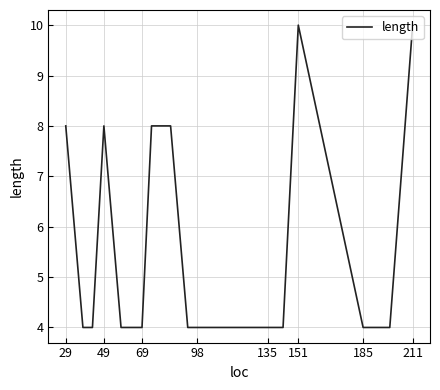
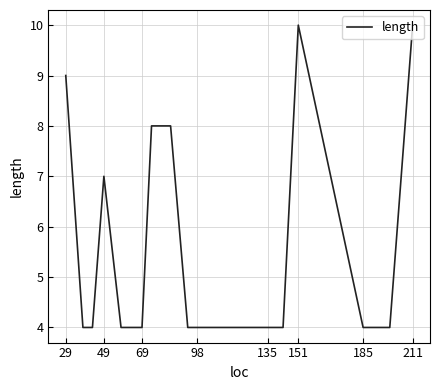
29: 8 -> 9
49: 8 -> 7
